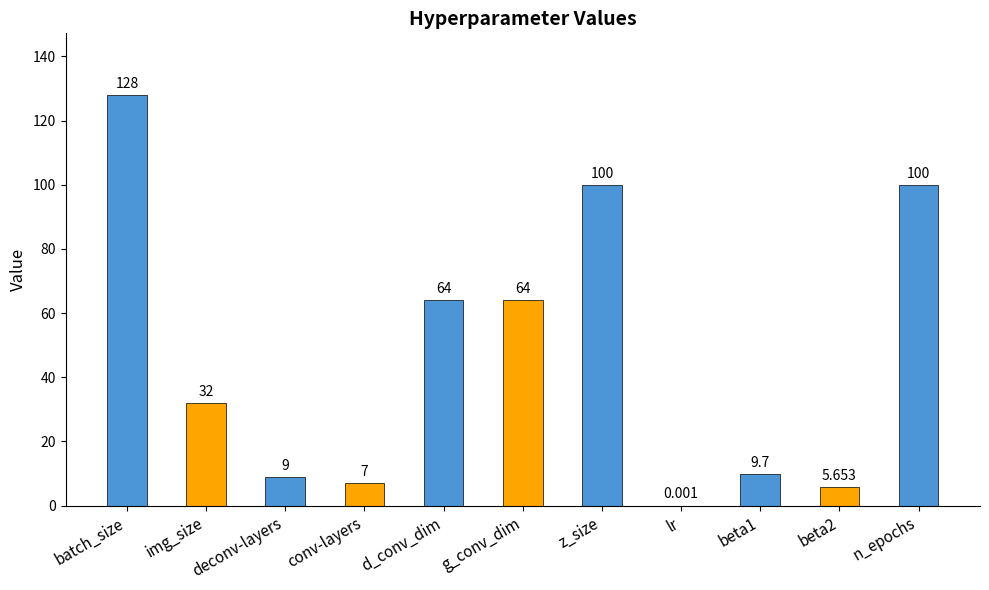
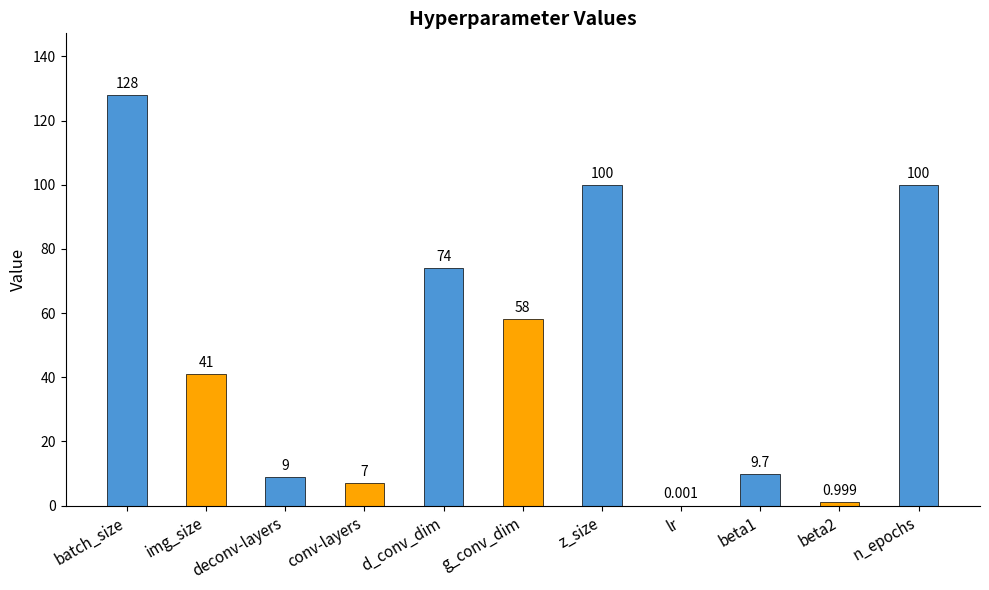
img_size: 32 -> 41
d_conv_dim: 64 -> 74
g_conv_dim: 64 -> 58
beta2: 5.653 -> 0.999
